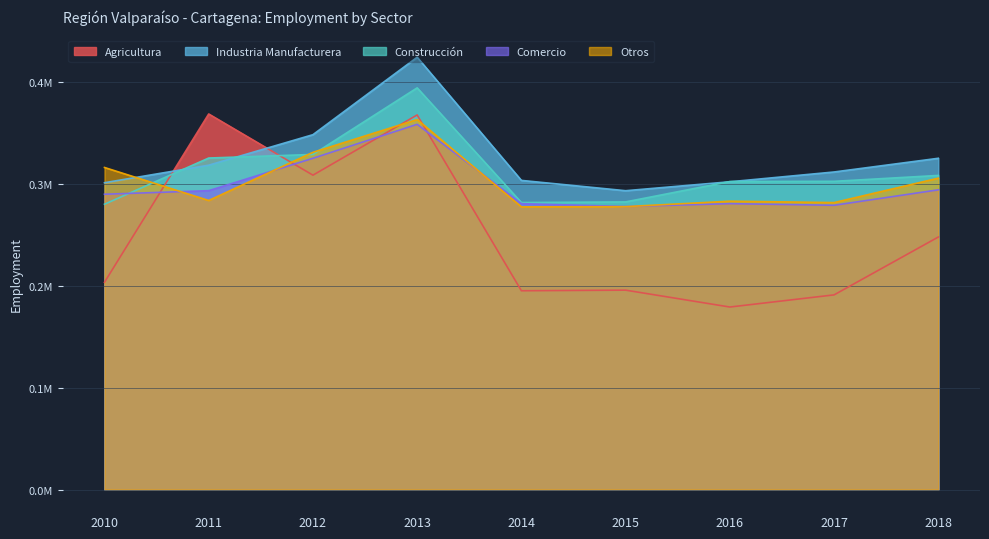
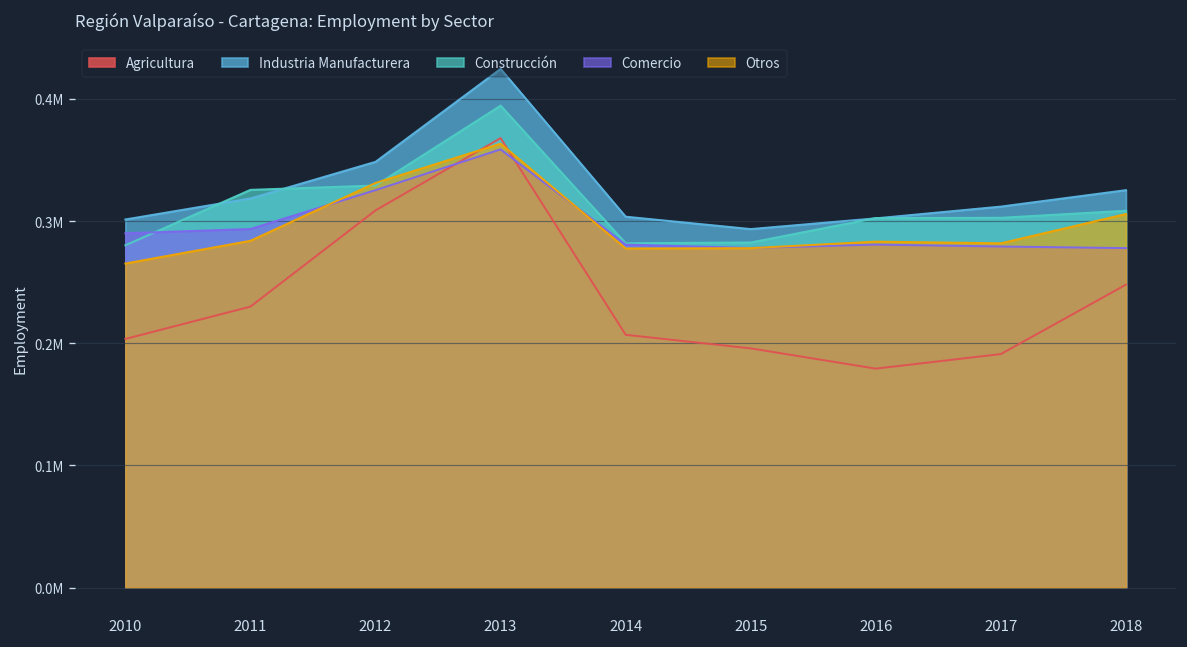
Otros, 2010: 316000 -> 265000
Agricultura, 2011: 369000 -> 230000
Agricultura, 2014: 195000 -> 207000
Comercio, 2018: 294000 -> 278000
